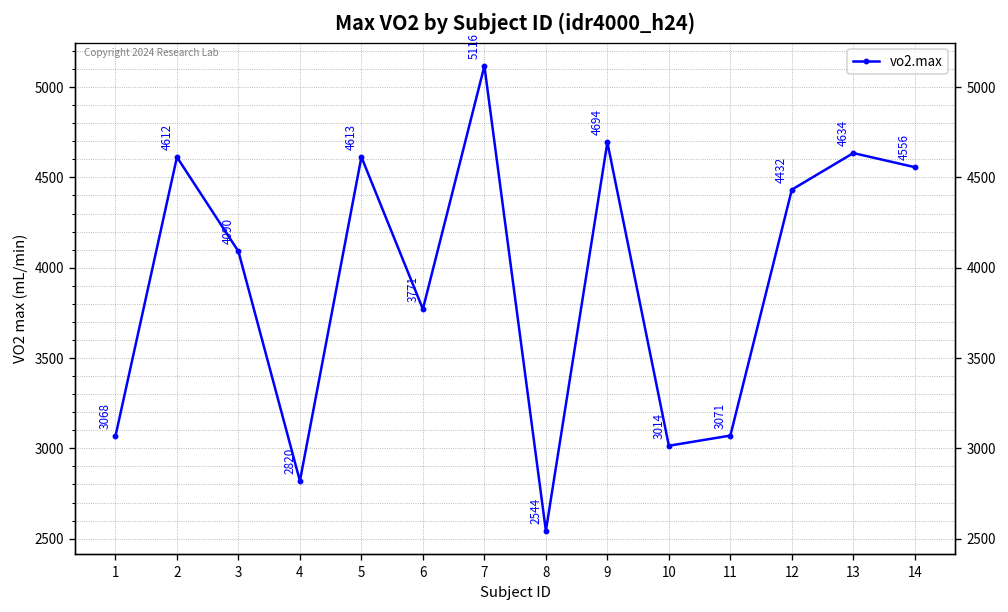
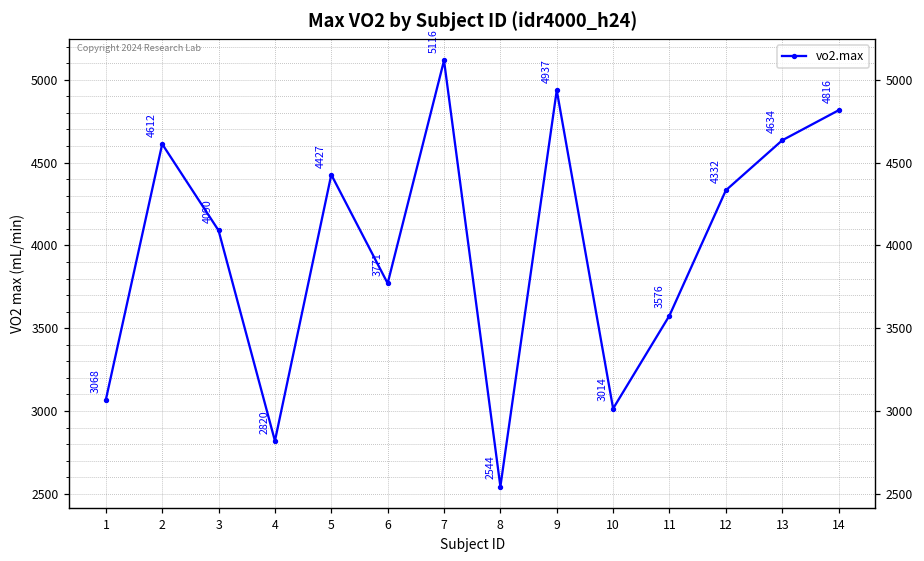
5: 4613 -> 4427
9: 4694 -> 4937
11: 3071 -> 3576
12: 4432 -> 4332
14: 4556 -> 4816
